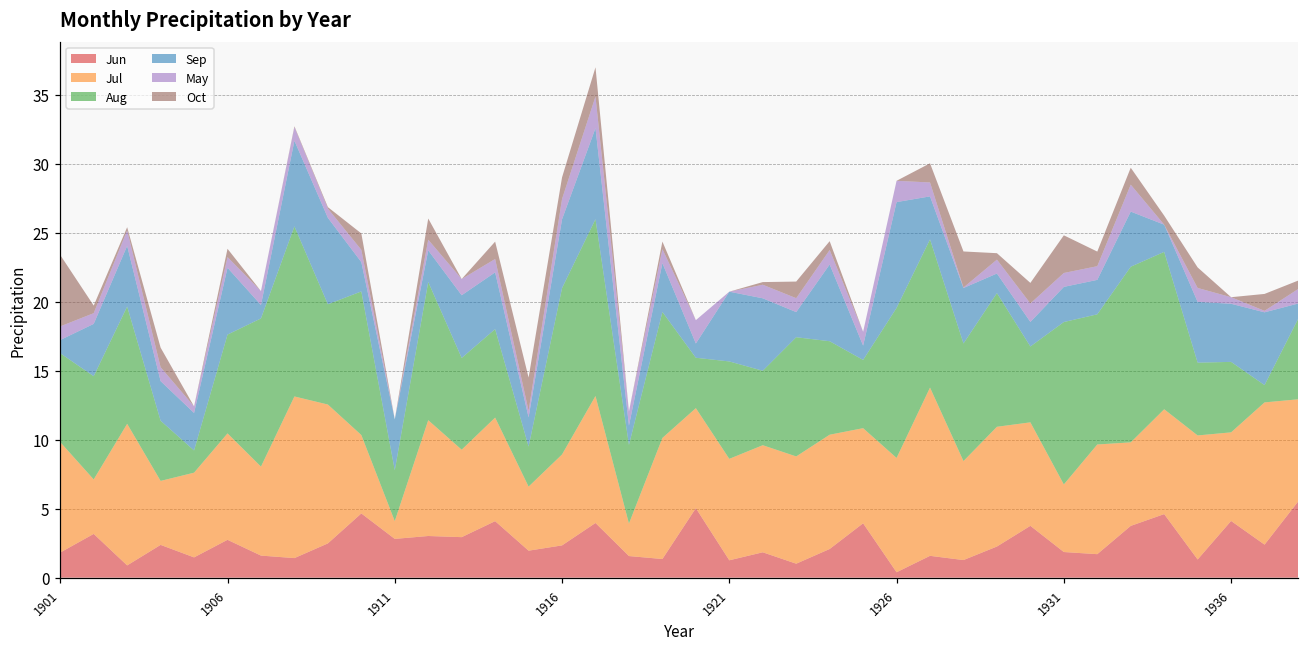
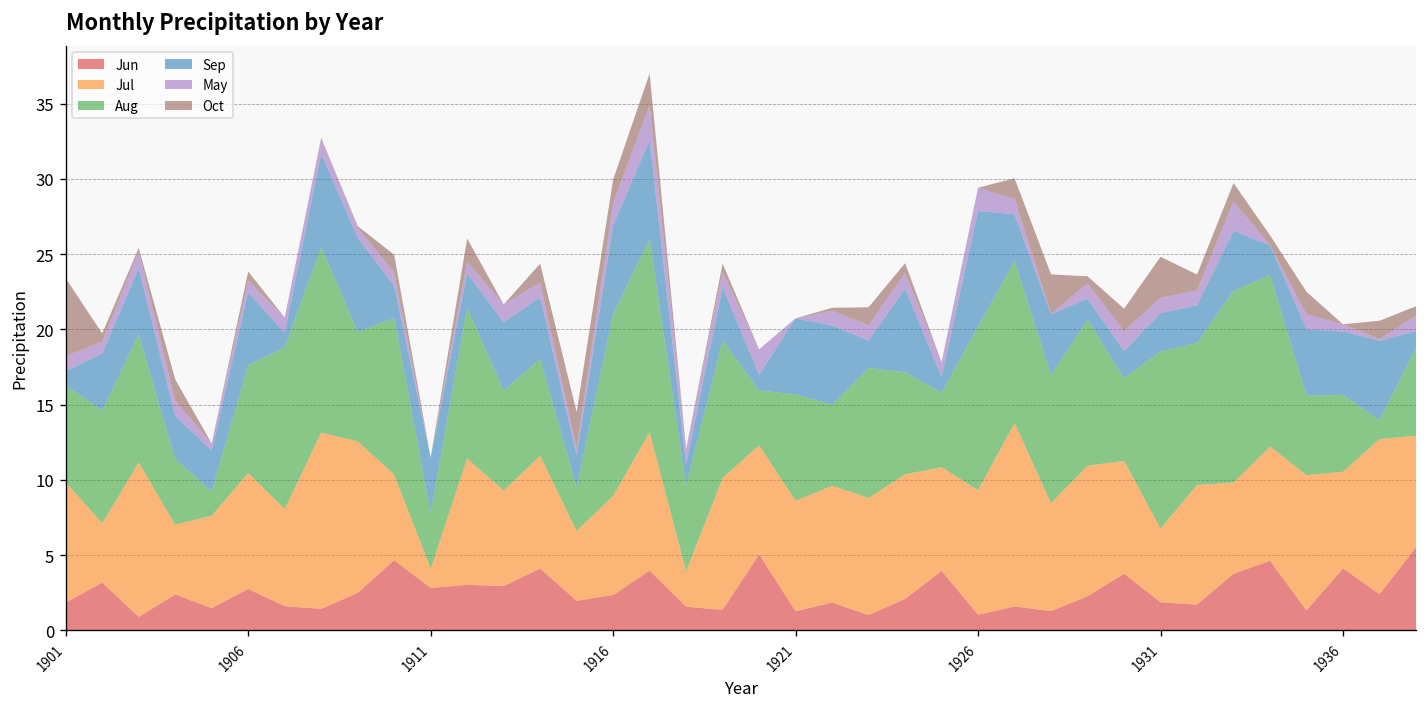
Sep, 1916: 5.0 -> 5.9
Jun, 1926: 0.4 -> 1.0
